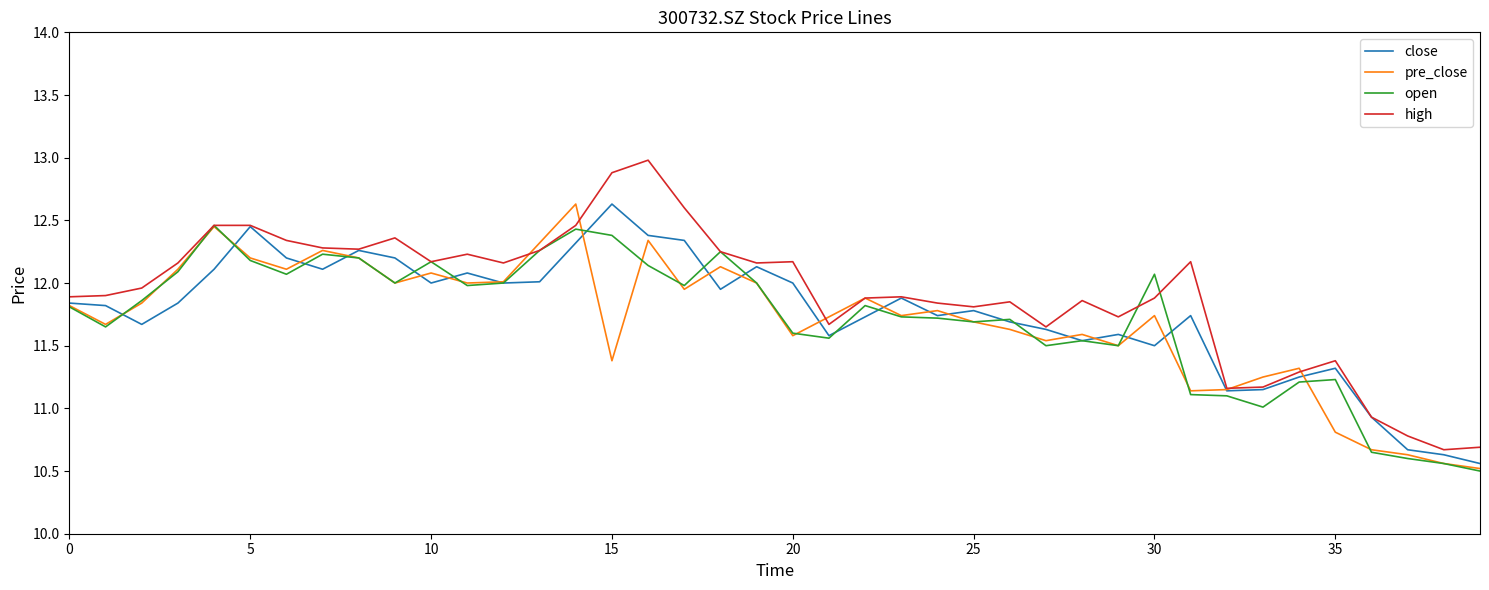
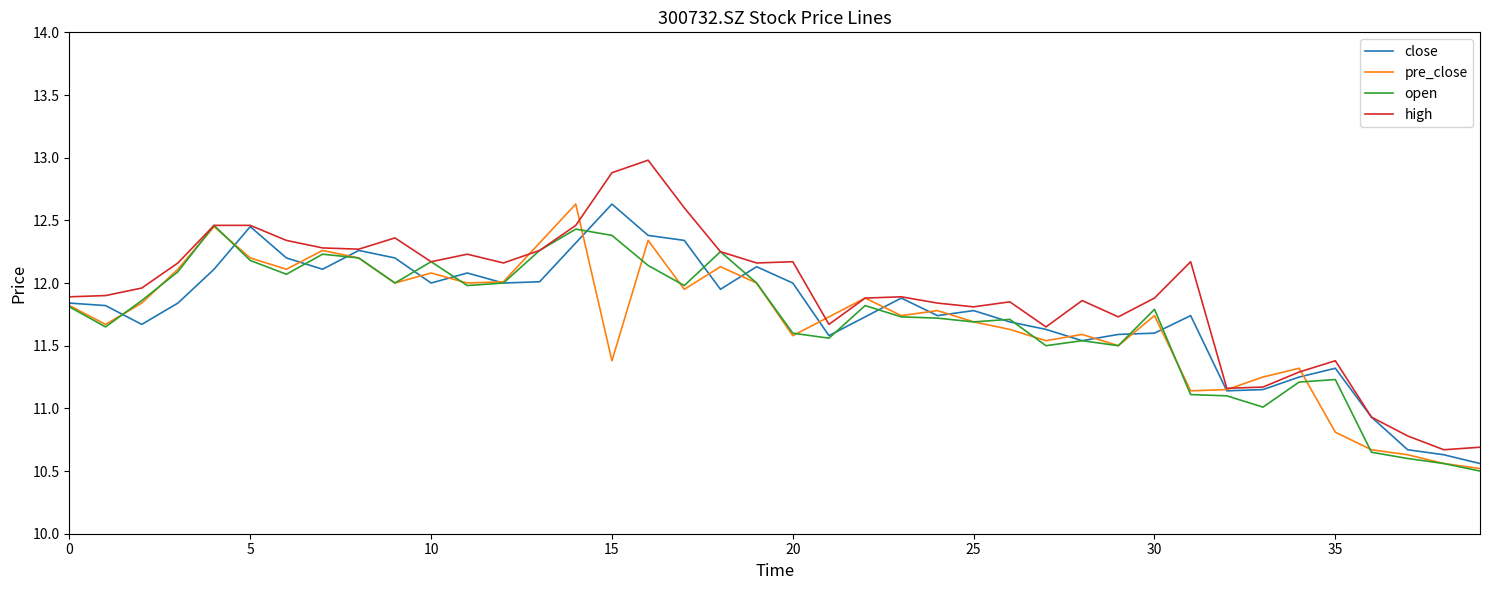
close, 30: 11.5 -> 11.6
open, 30: 12.07 -> 11.79
